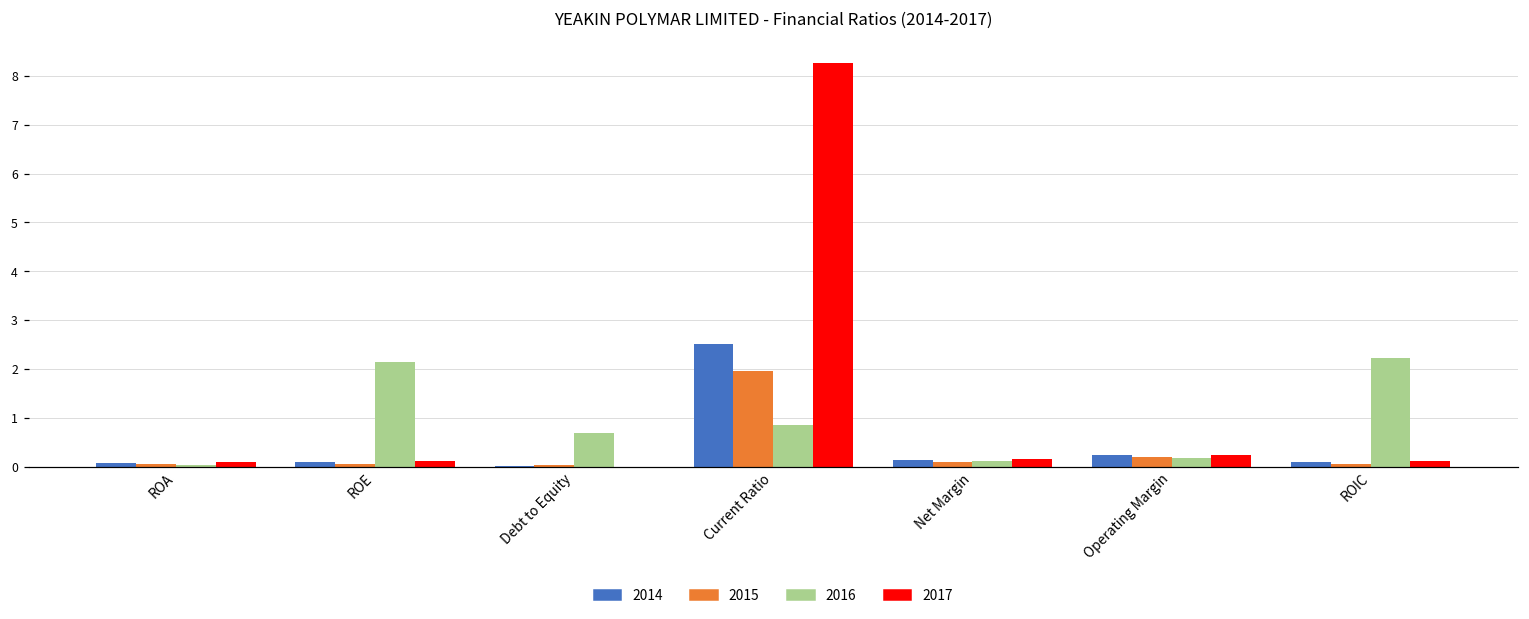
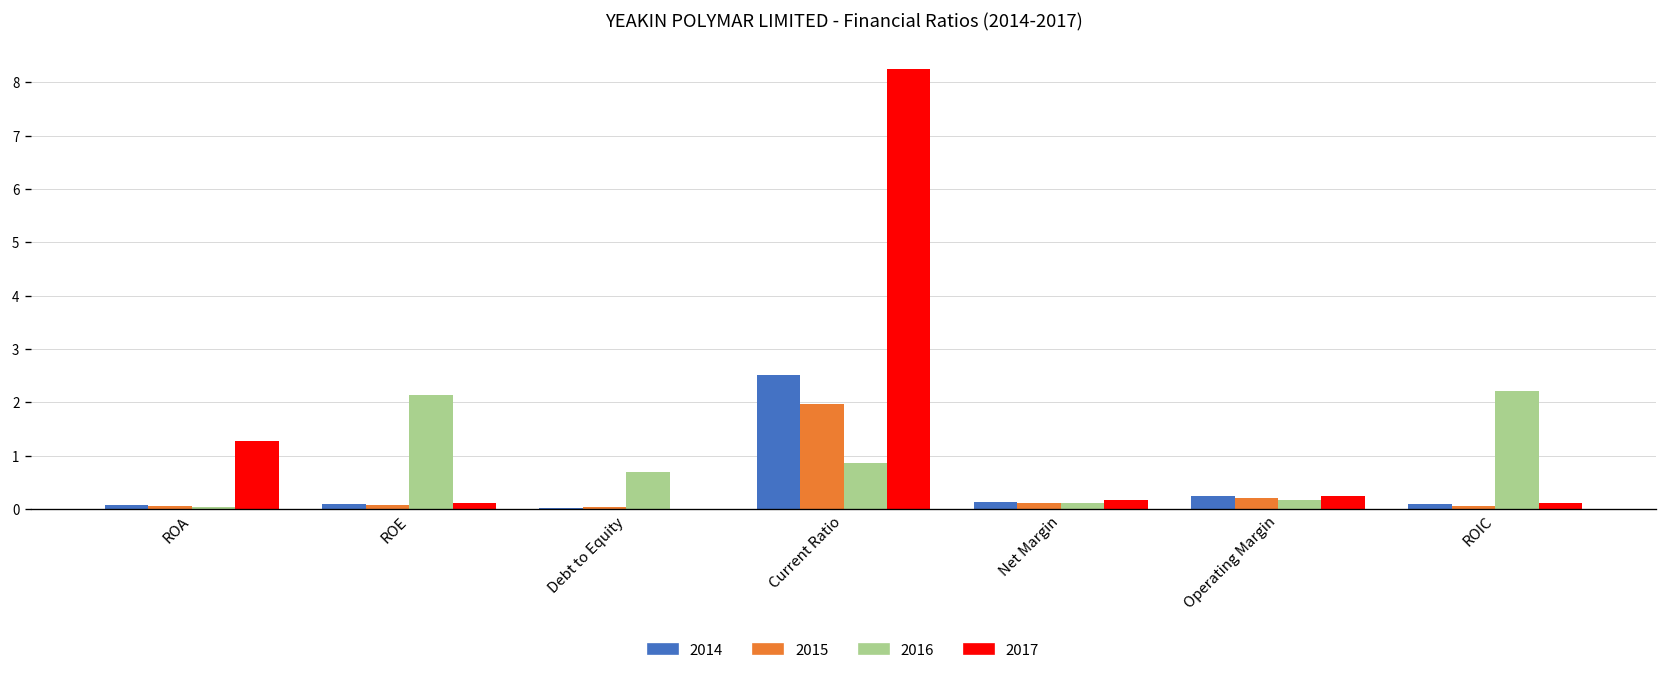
2017, ROA: 0.1 -> 1.3
